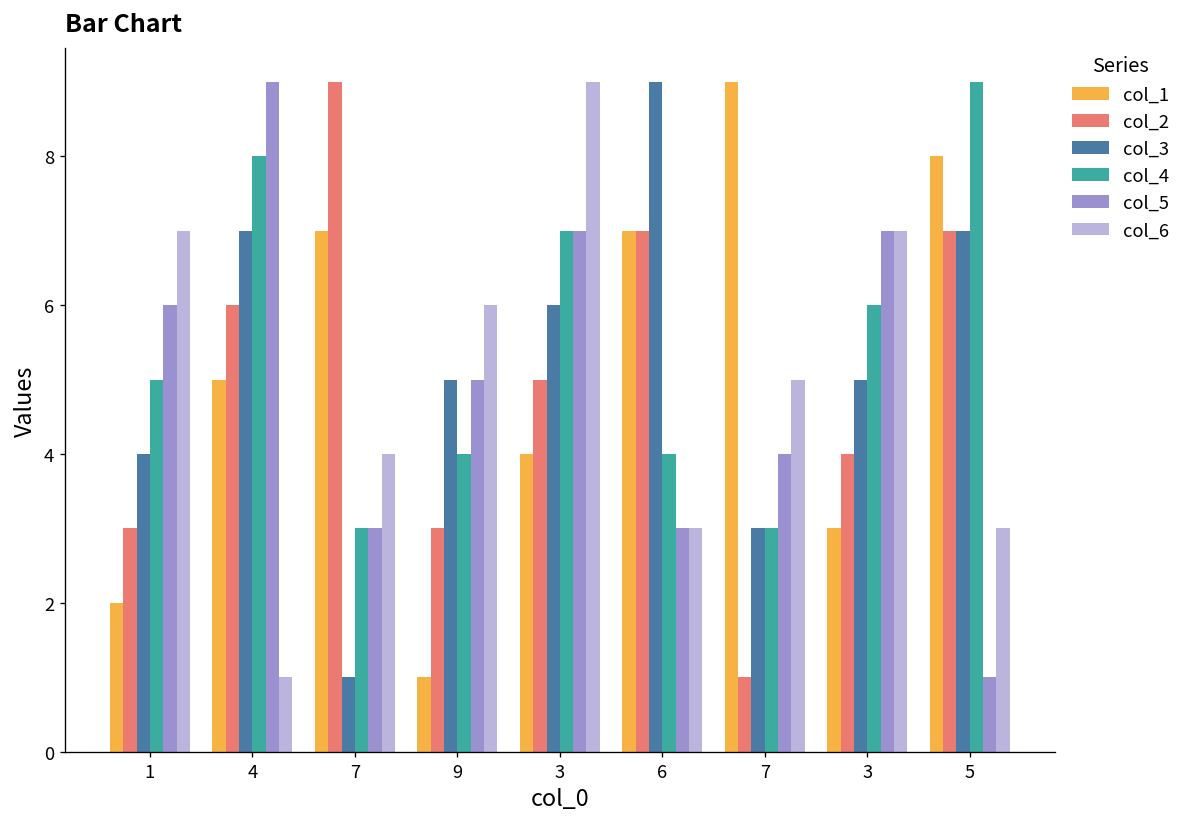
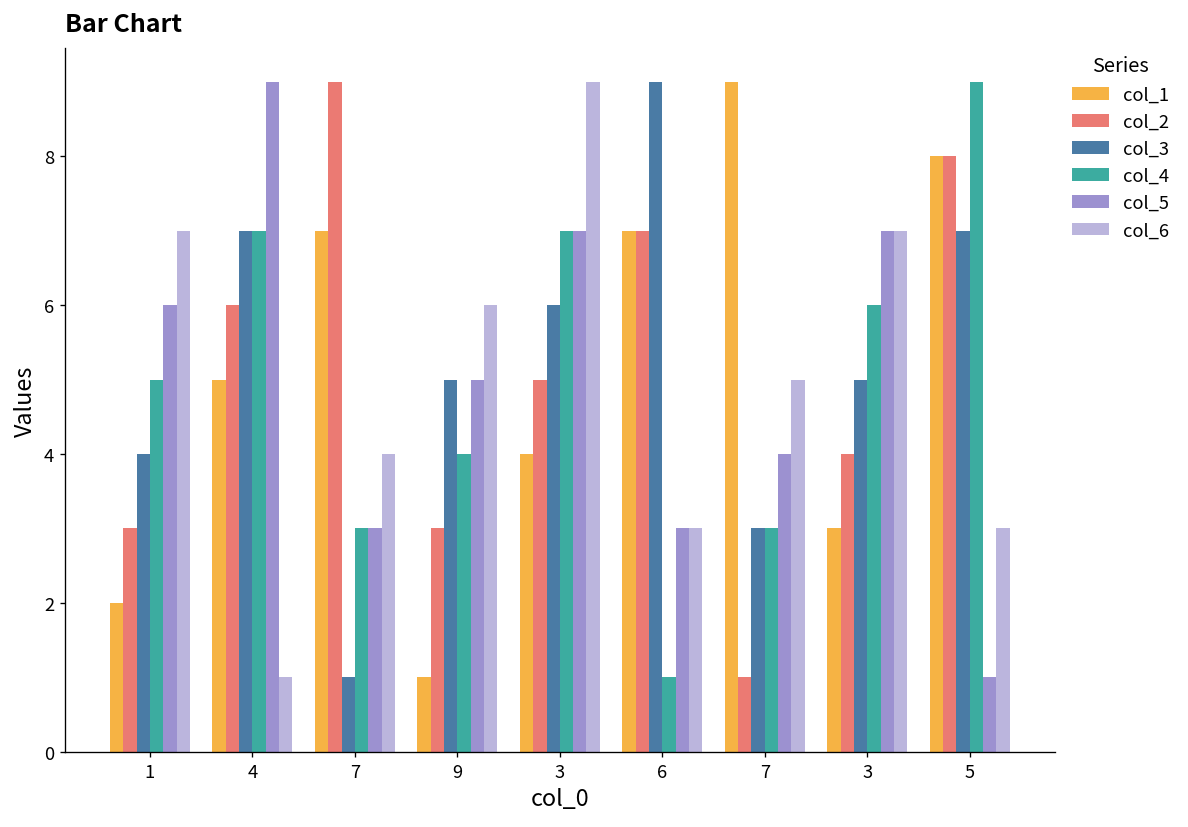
col_4, 4: 8 -> 7
col_4, 6: 4 -> 1
col_2, 5: 7 -> 8
